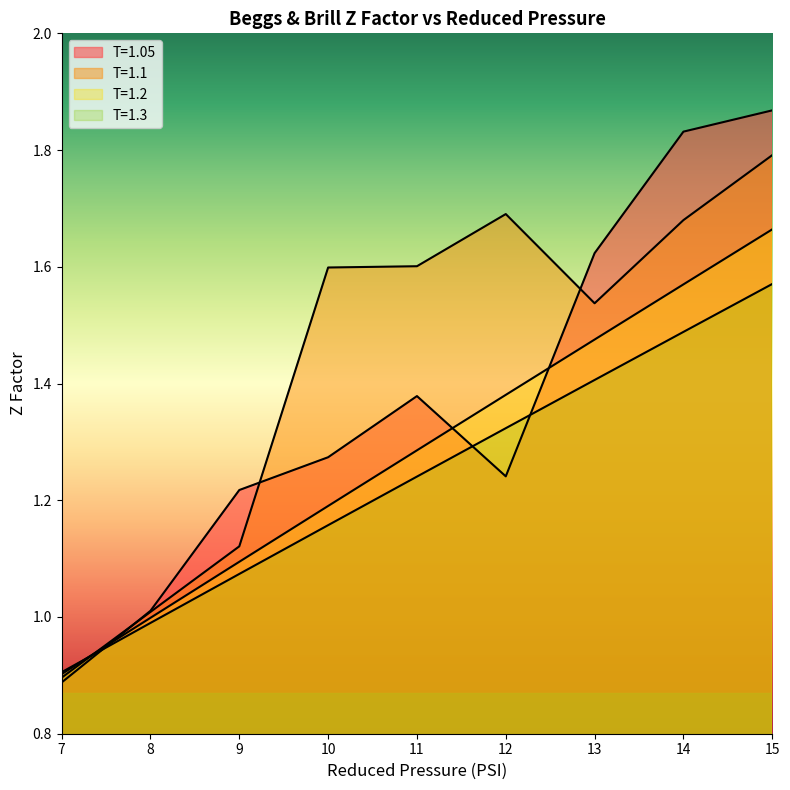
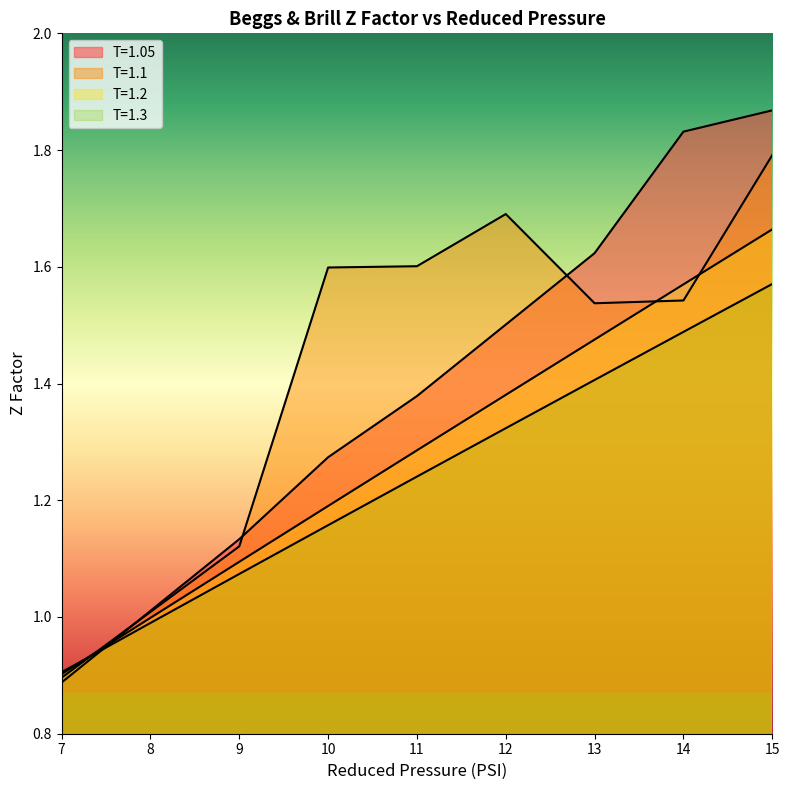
T=1.05, 9: 1.22 -> 1.13
T=1.05, 12: 1.24 -> 1.50
T=1.1, 14: 1.68 -> 1.54
